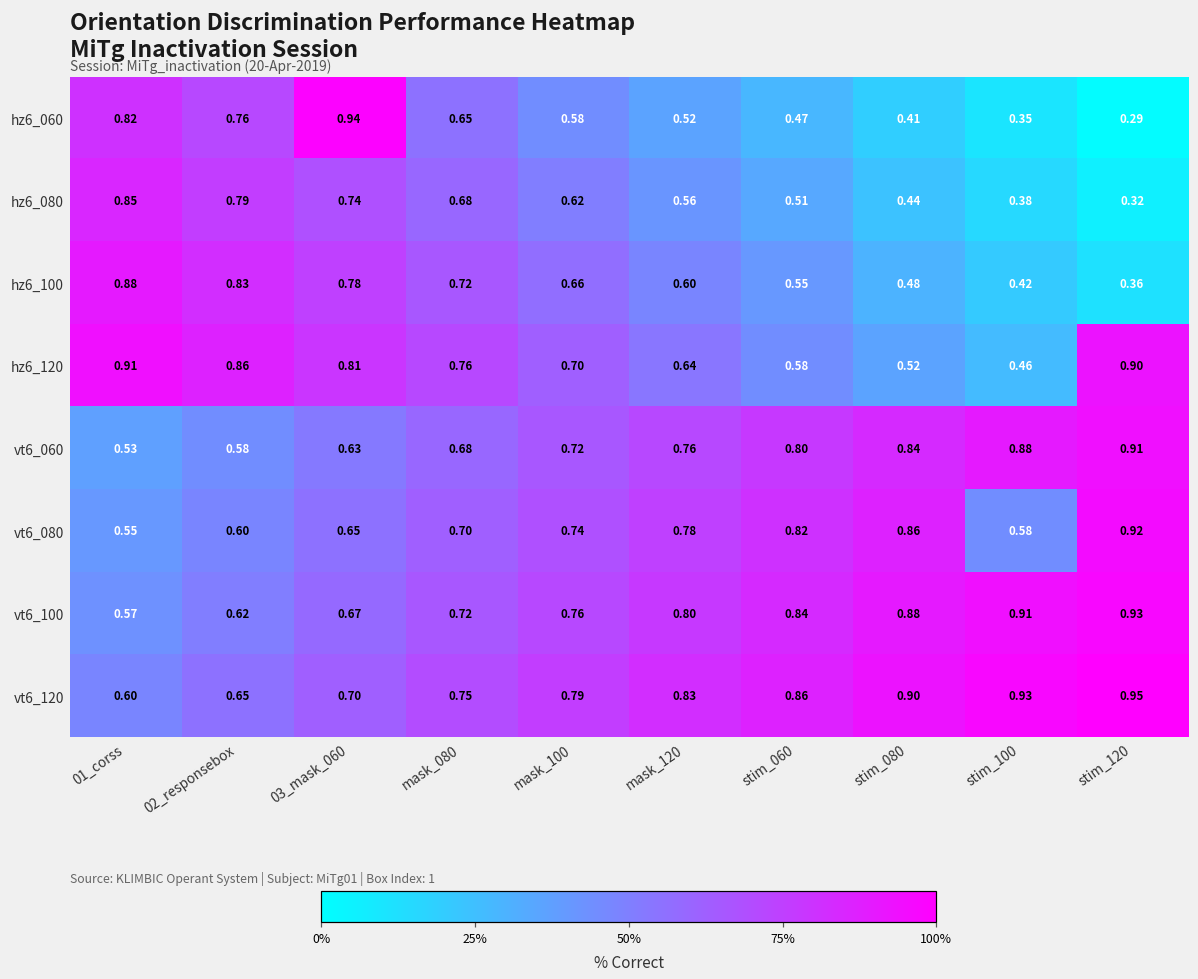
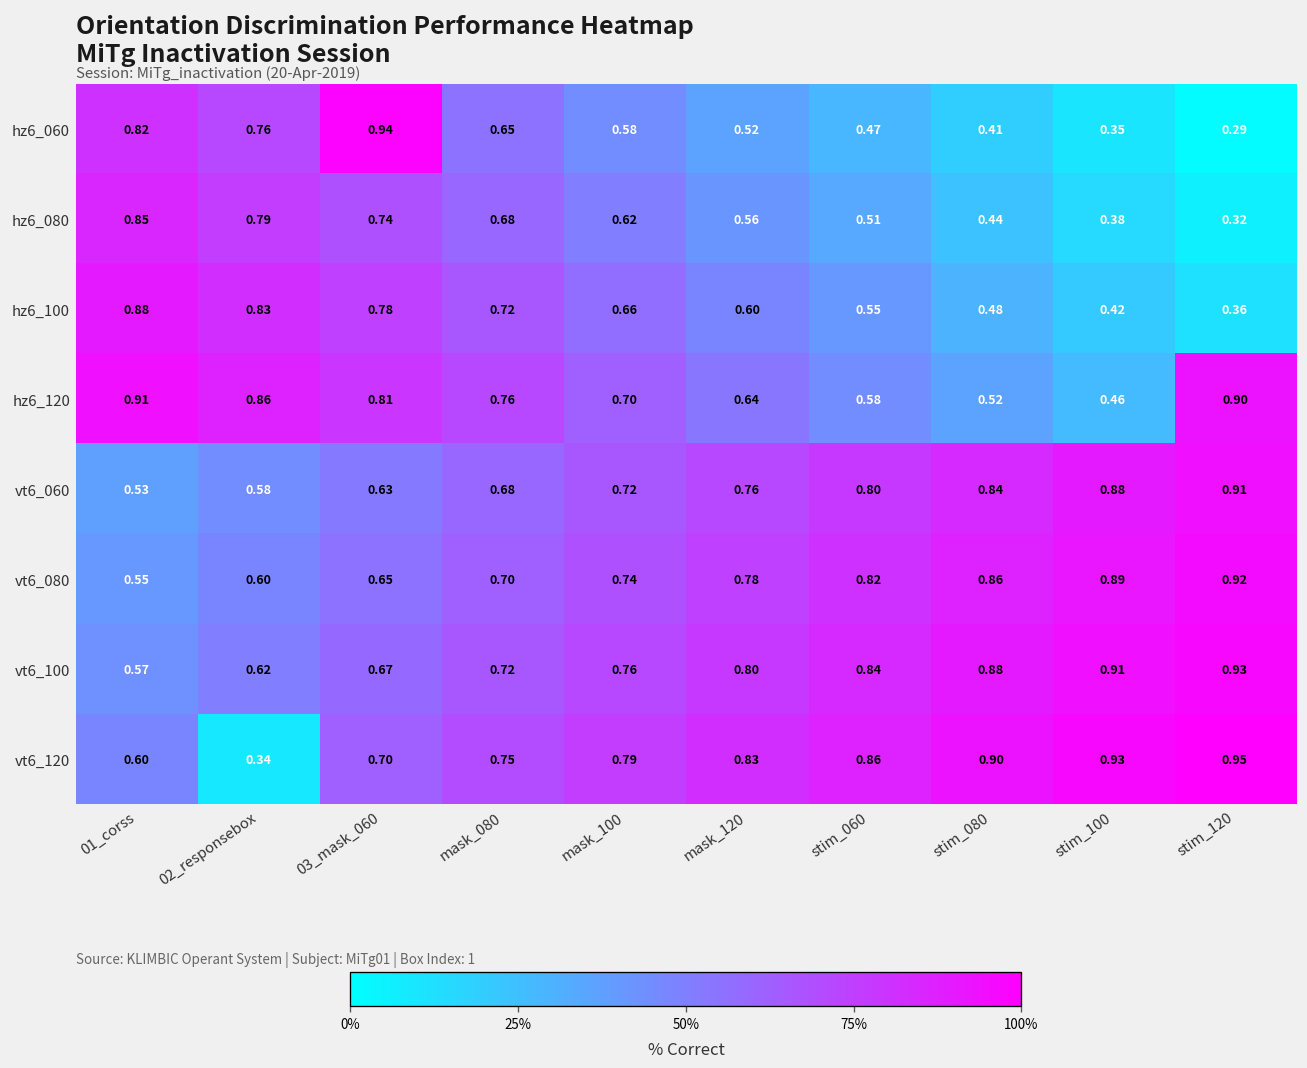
vt6_080, stim_100: 0.58 -> 0.89
vt6_120, 02_responsebox: 0.65 -> 0.34
